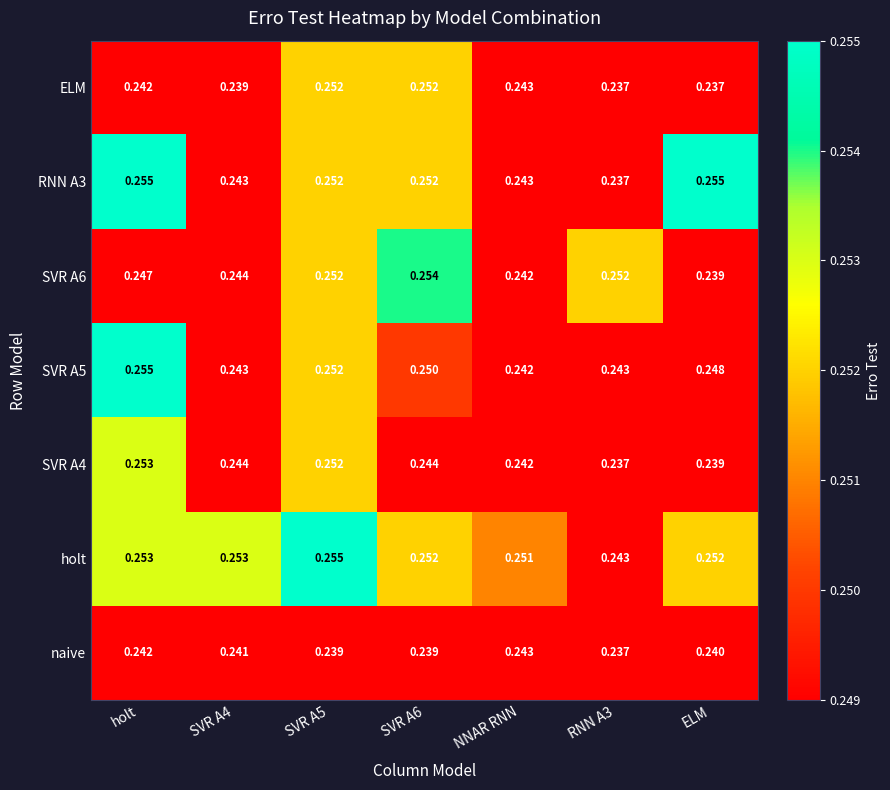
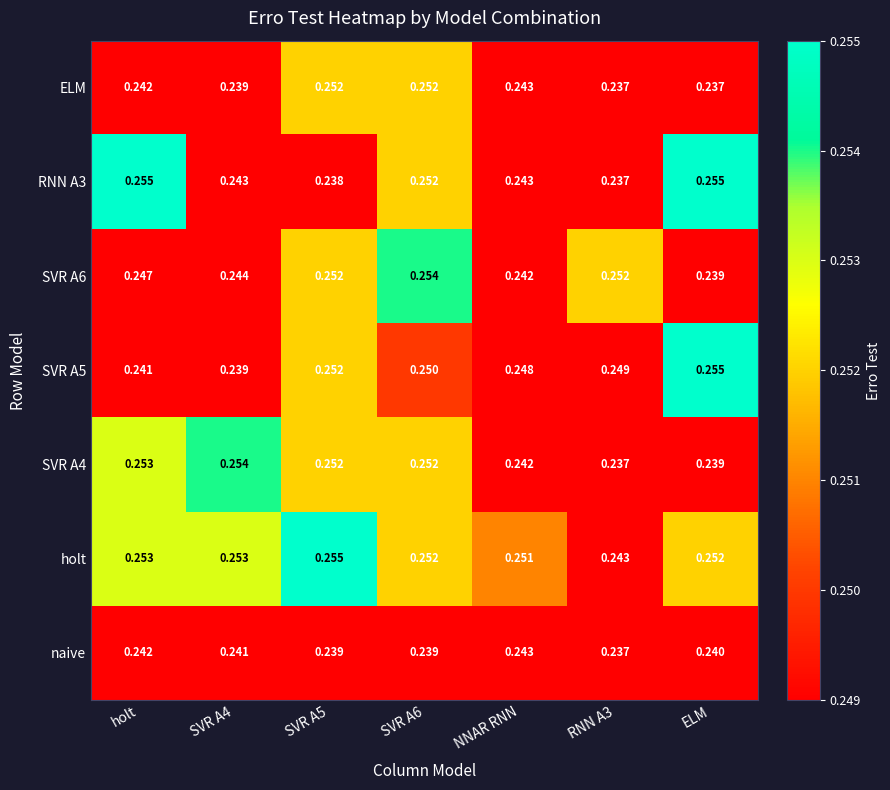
RNN A3, SVR A5: 0.252 -> 0.238
SVR A5, holt: 0.255 -> 0.241
SVR A5, SVR A4: 0.243 -> 0.239
SVR A5, NNAR RNN: 0.242 -> 0.248
SVR A5, RNN A3: 0.243 -> 0.249
SVR A5, ELM: 0.248 -> 0.255
SVR A4, SVR A4: 0.244 -> 0.254
SVR A4, SVR A6: 0.244 -> 0.252
